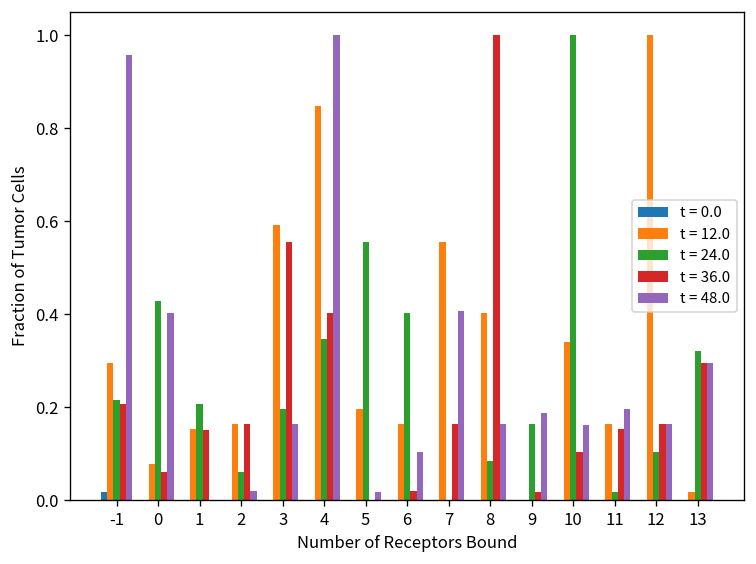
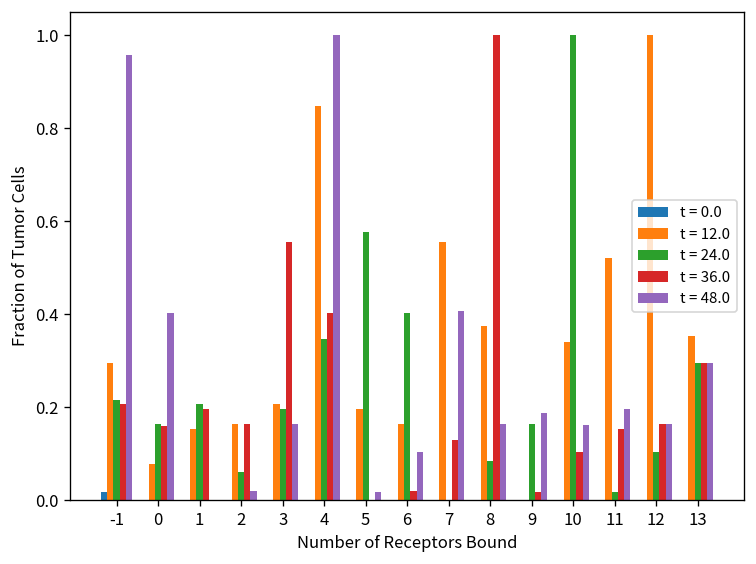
t = 24.0, 0: 0.43 -> 0.16
t = 36.0, 0: 0.06 -> 0.16
t = 36.0, 1: 0.15 -> 0.20
t = 12.0, 3: 0.59 -> 0.21
t = 24.0, 5: 0.55 -> 0.58
t = 36.0, 7: 0.16 -> 0.13
t = 12.0, 8: 0.40 -> 0.37
t = 12.0, 11: 0.16 -> 0.52
t = 12.0, 13: 0.02 -> 0.35
t = 24.0, 13: 0.32 -> 0.29
